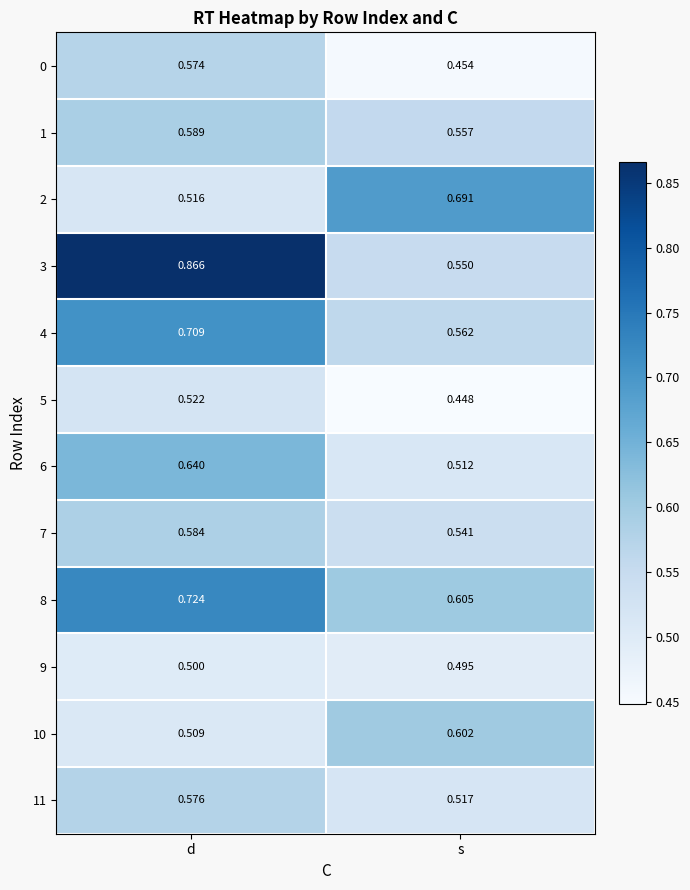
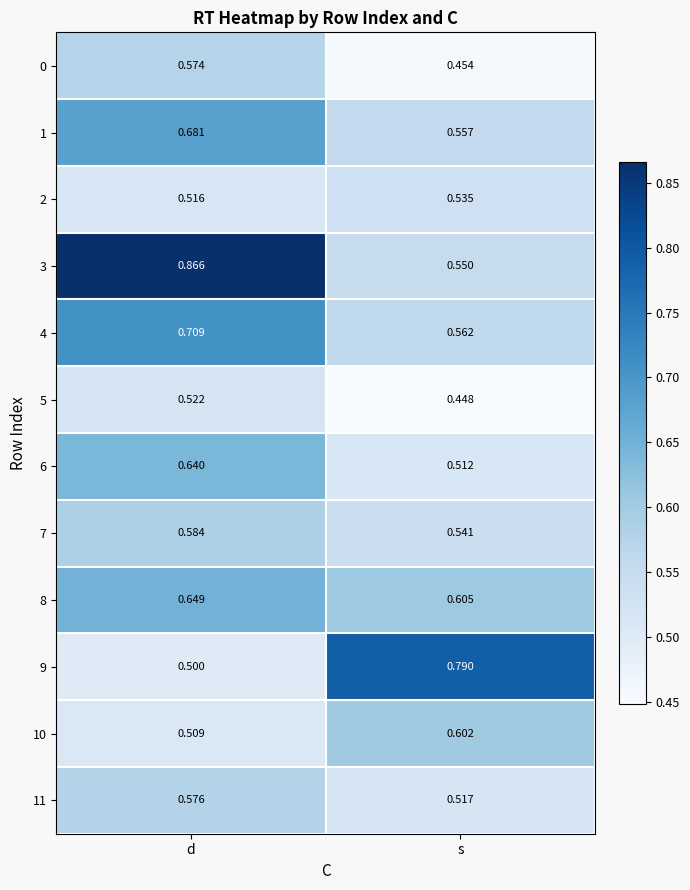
1, d: 0.589 -> 0.681
2, s: 0.691 -> 0.535
8, d: 0.724 -> 0.649
9, s: 0.495 -> 0.790
